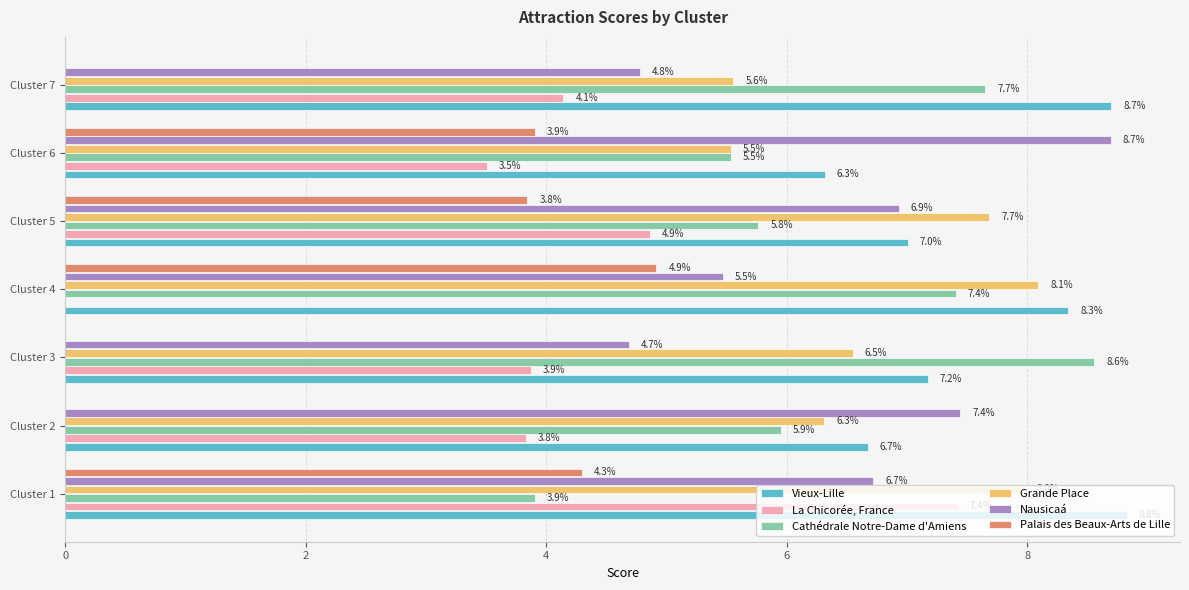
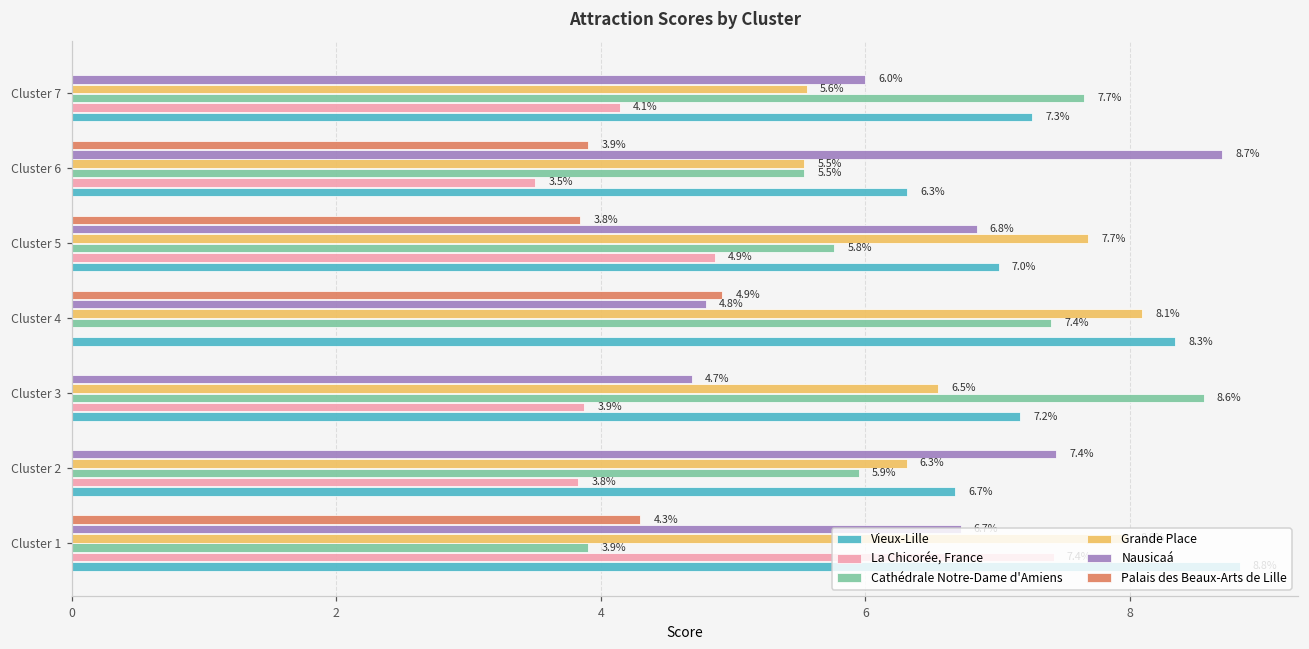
Nausicaá, Cluster 7: 4.8% -> 6.0%
Vieux-Lille, Cluster 7: 8.7% -> 7.3%
Nausicaá, Cluster 5: 6.9% -> 6.8%
Nausicaá, Cluster 4: 5.5% -> 4.8%
